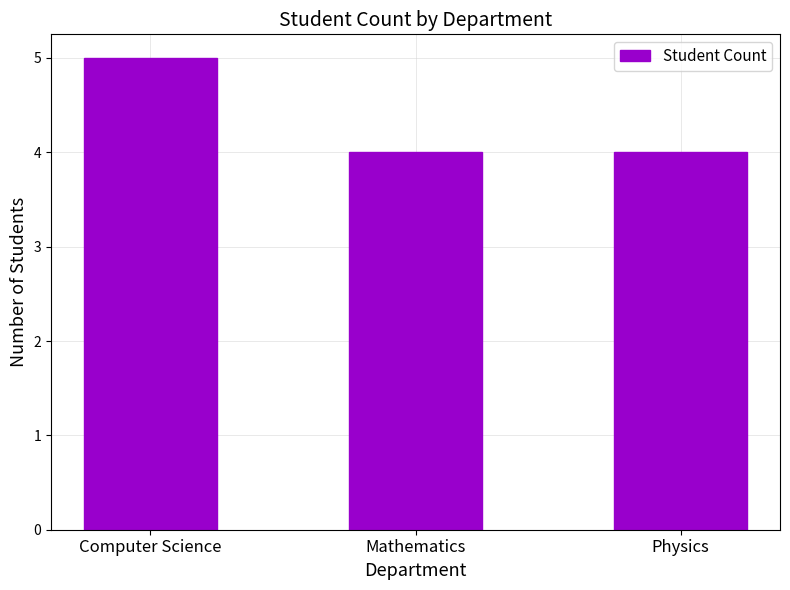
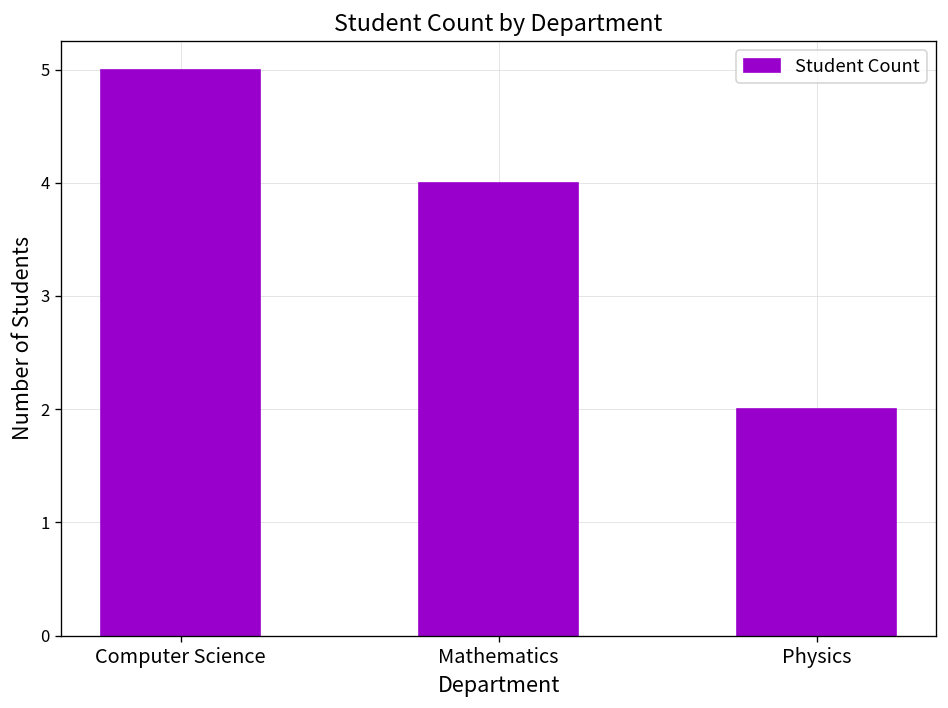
Physics: 4 -> 2
